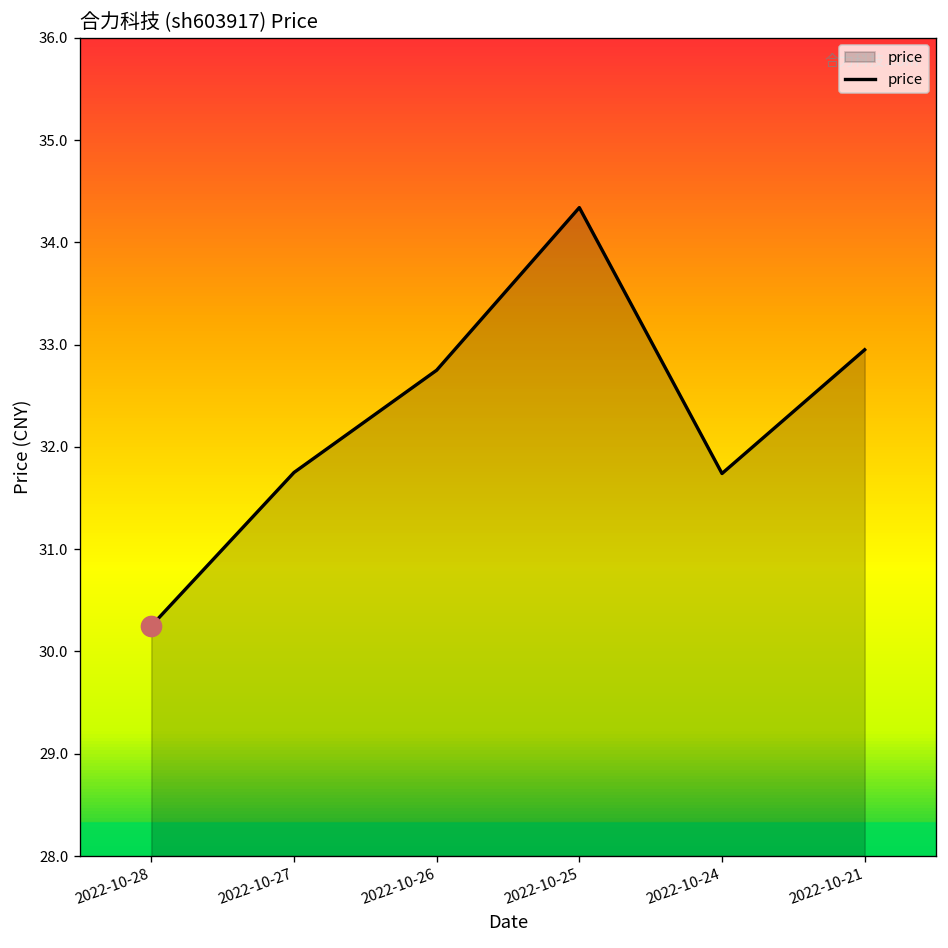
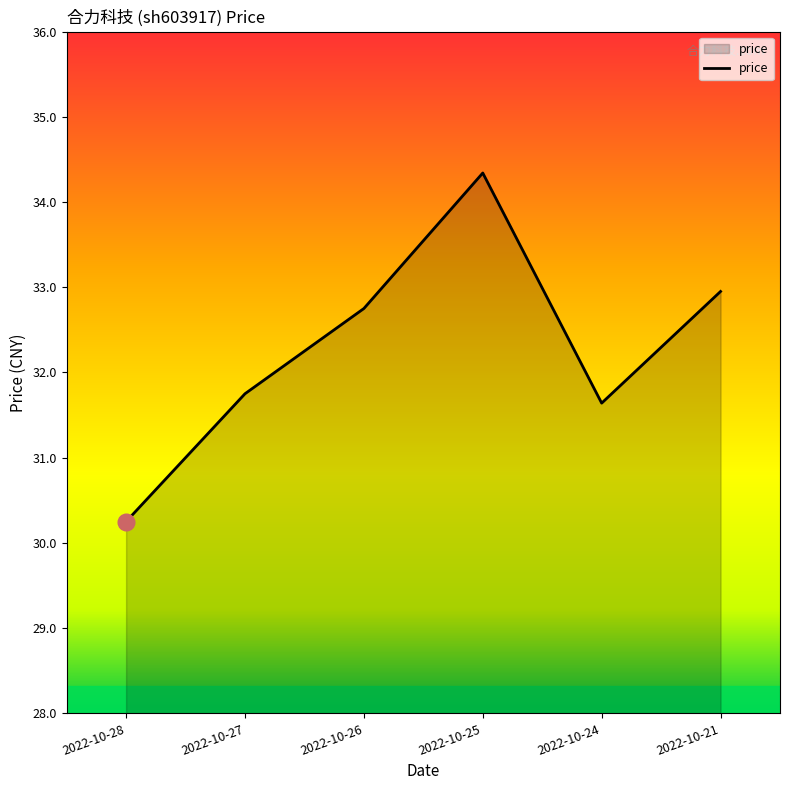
price, 2022-10-24: 31.7 -> 31.6
